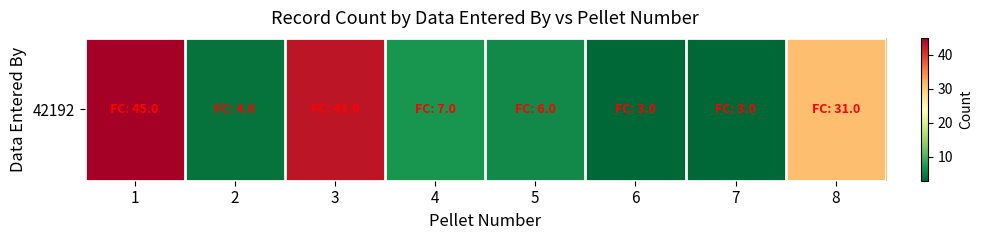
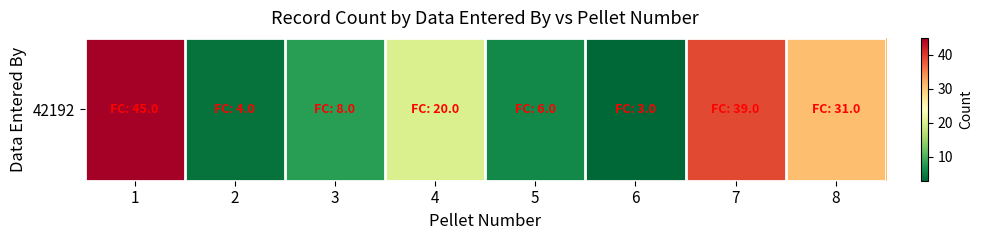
42192, 3: 43.0 -> 8.0
42192, 4: 7.0 -> 20.0
42192, 7: 3.0 -> 39.0
